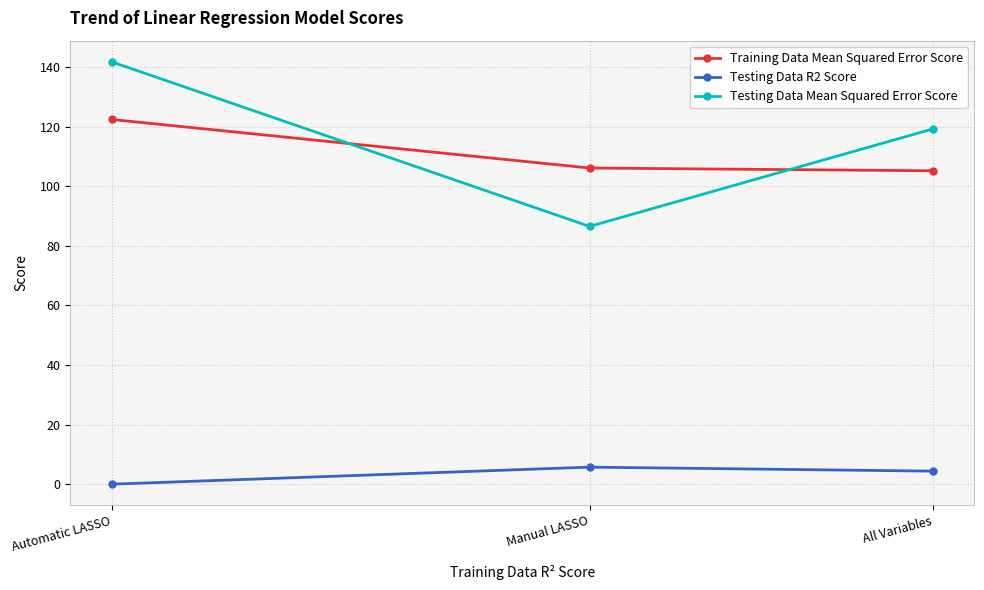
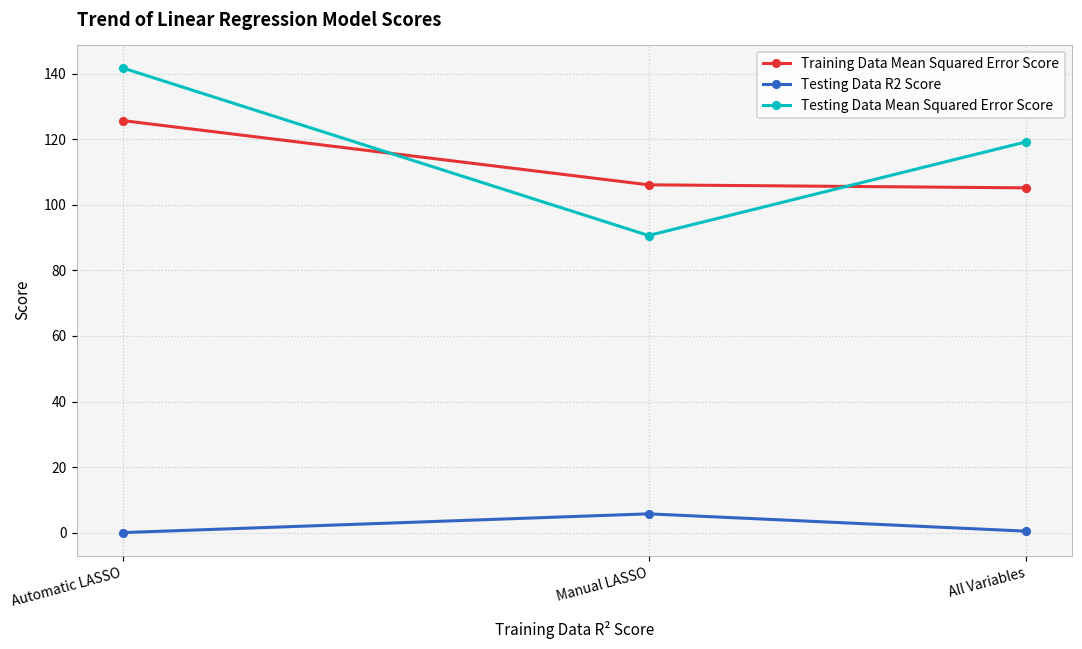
Training Data Mean Squared Error Score, Automatic LASSO: 122 -> 126
Testing Data Mean Squared Error Score, Manual LASSO: 87 -> 91
Testing Data R2 Score, All Variables: 4 -> 0
